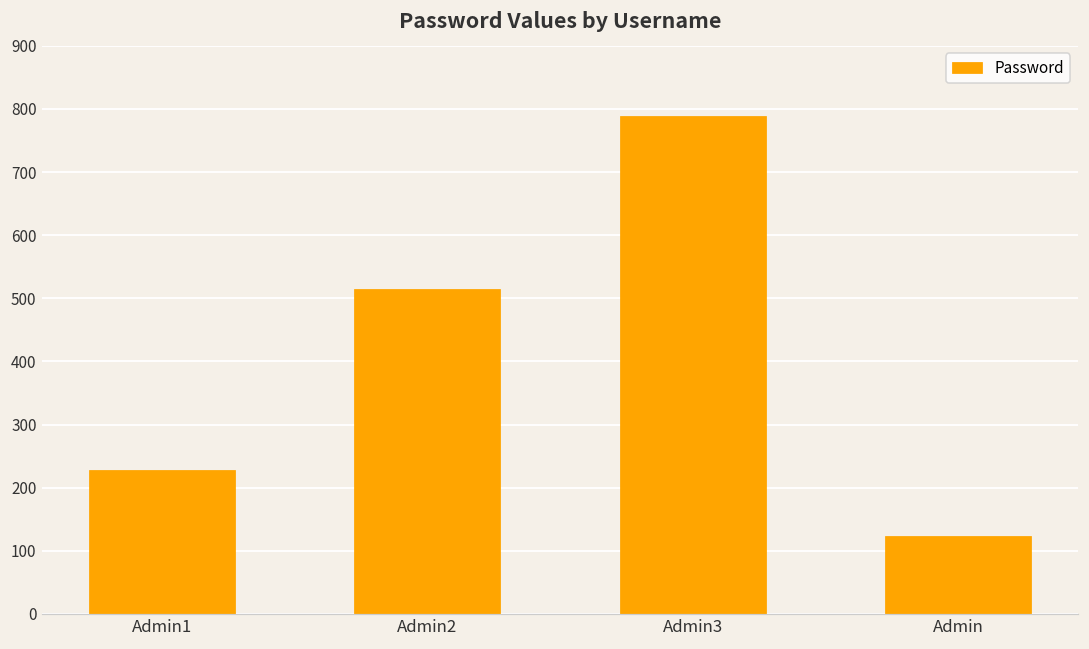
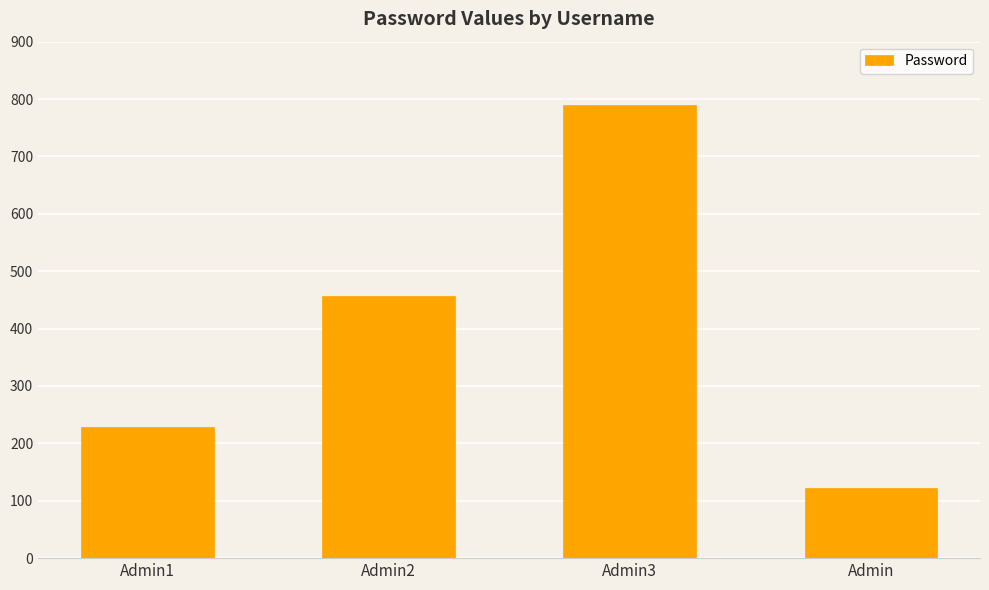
Admin2: 510 -> 460
